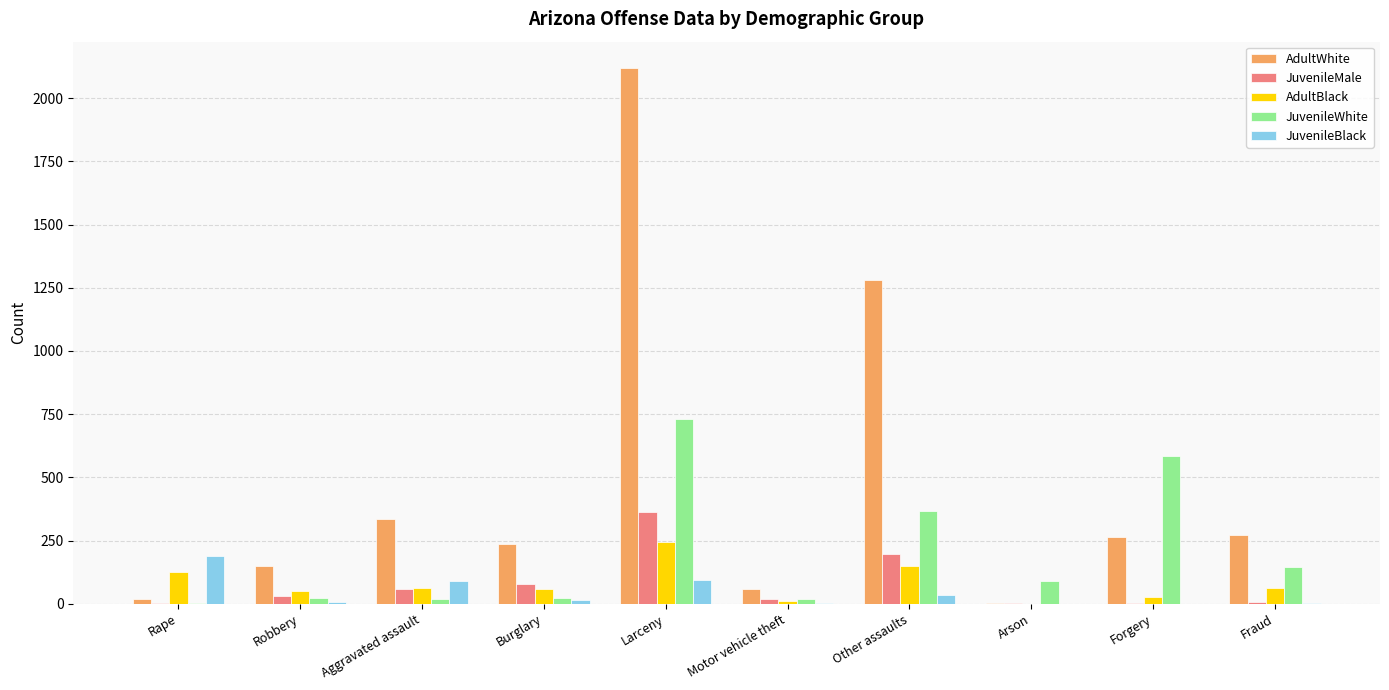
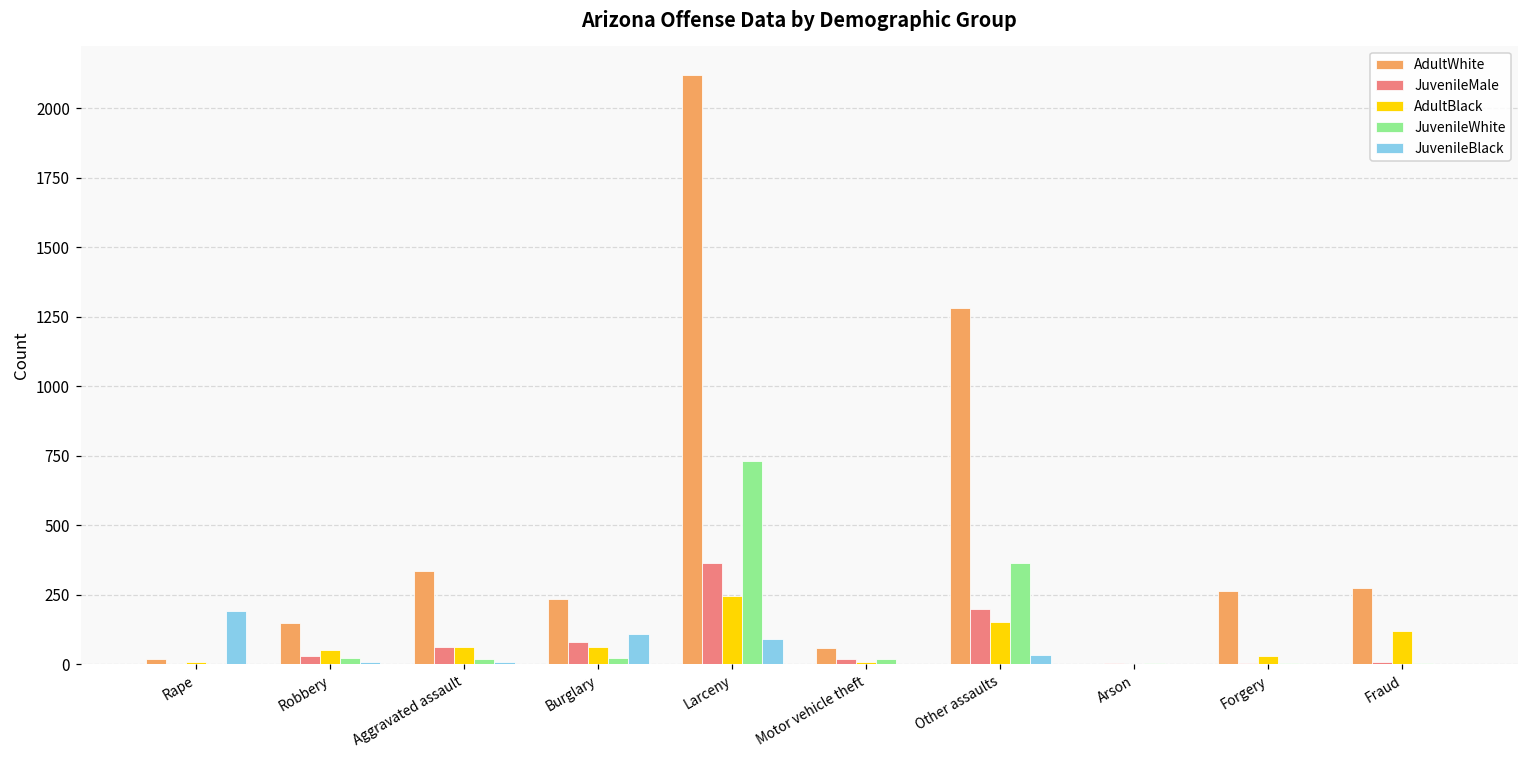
AdultBlack, Rape: 130 -> 10
JuvenileBlack, Aggravated assault: 90 -> 10
JuvenileBlack, Burglary: 10 -> 110
JuvenileWhite, Arson: 90 -> 0
JuvenileWhite, Forgery: 580 -> 0
AdultBlack, Fraud: 60 -> 120
JuvenileWhite, Fraud: 150 -> 0
